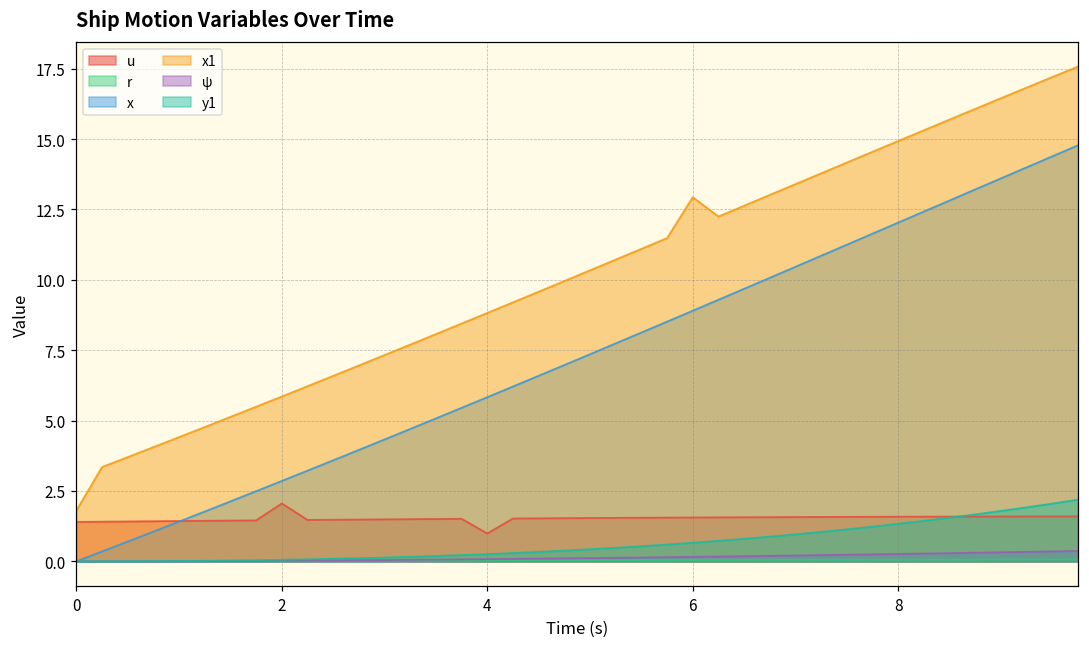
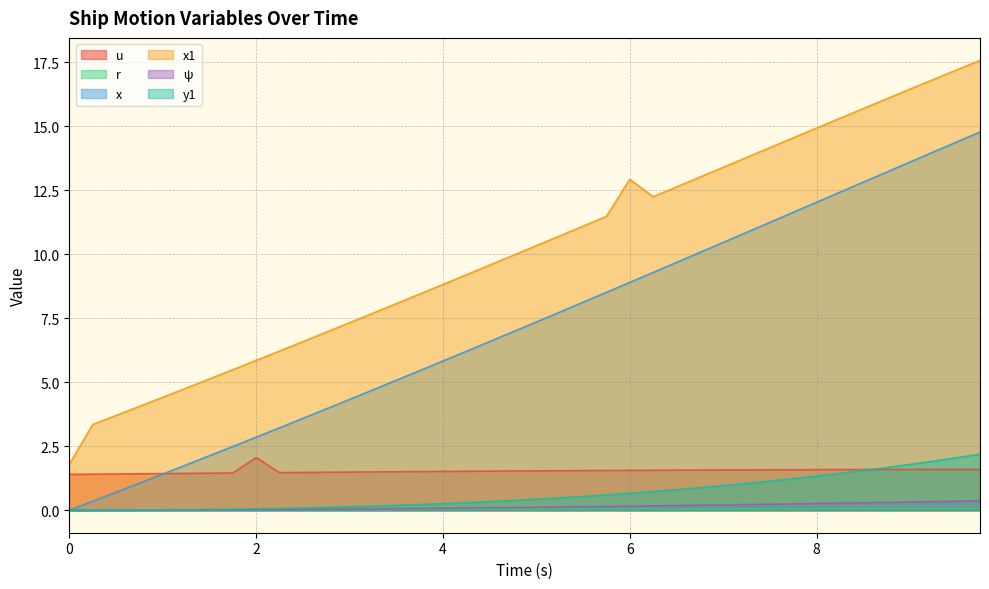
u, 4: 1.0 -> 1.5
